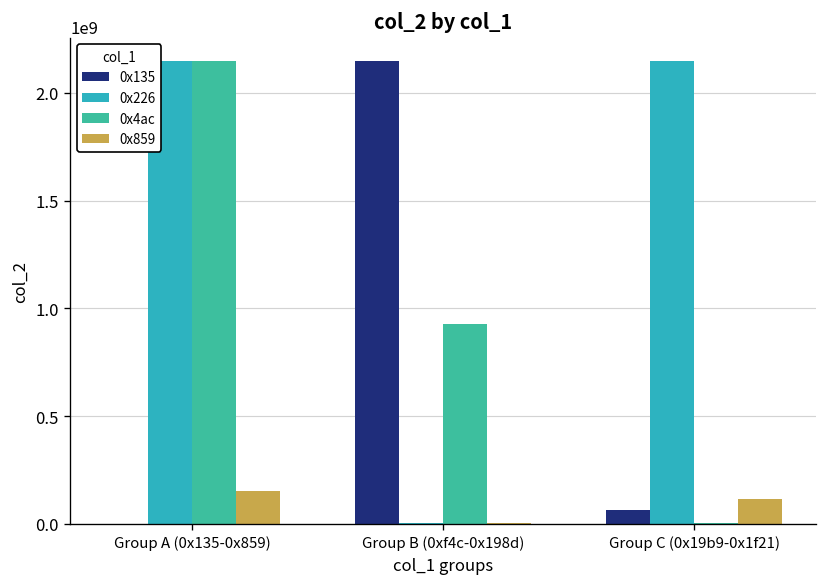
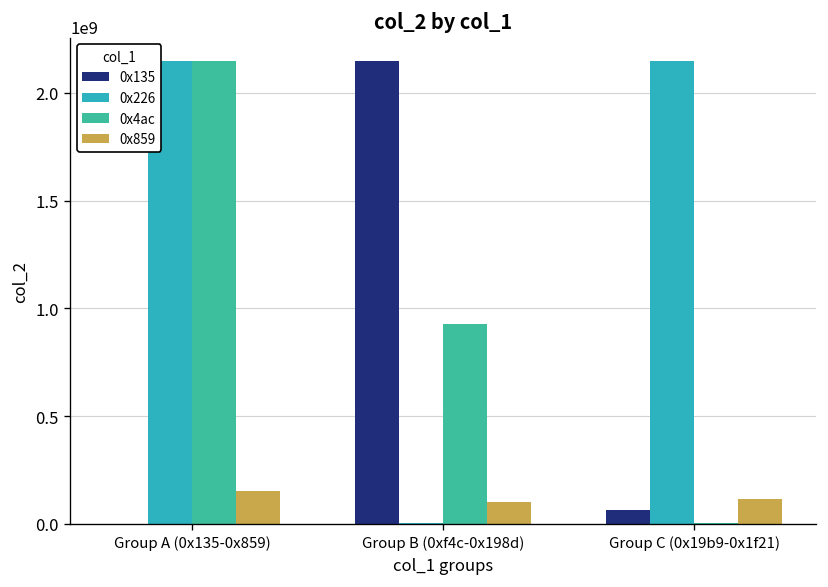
0x859, Group B (0xf4c-0x198d): 0 -> 100000000
